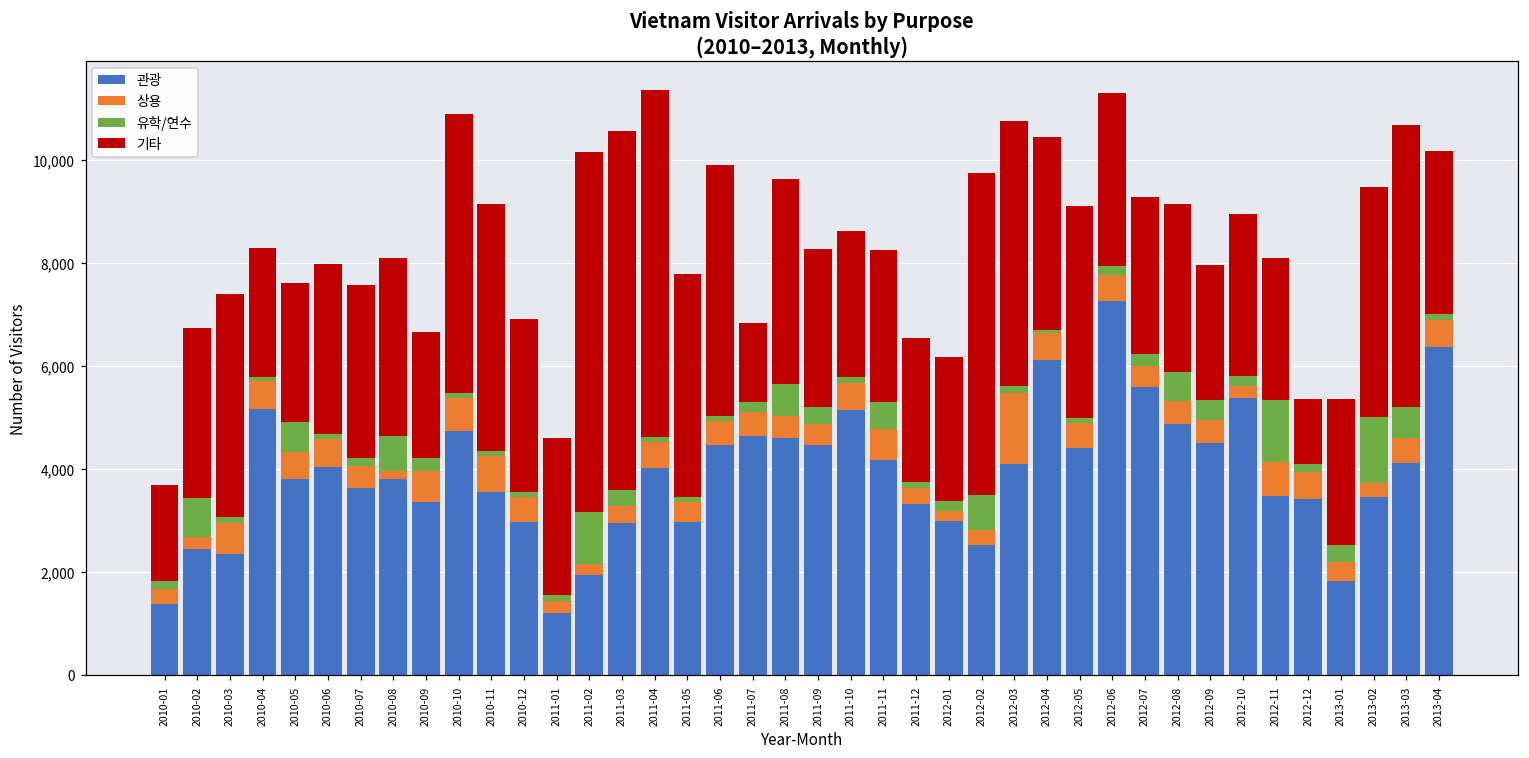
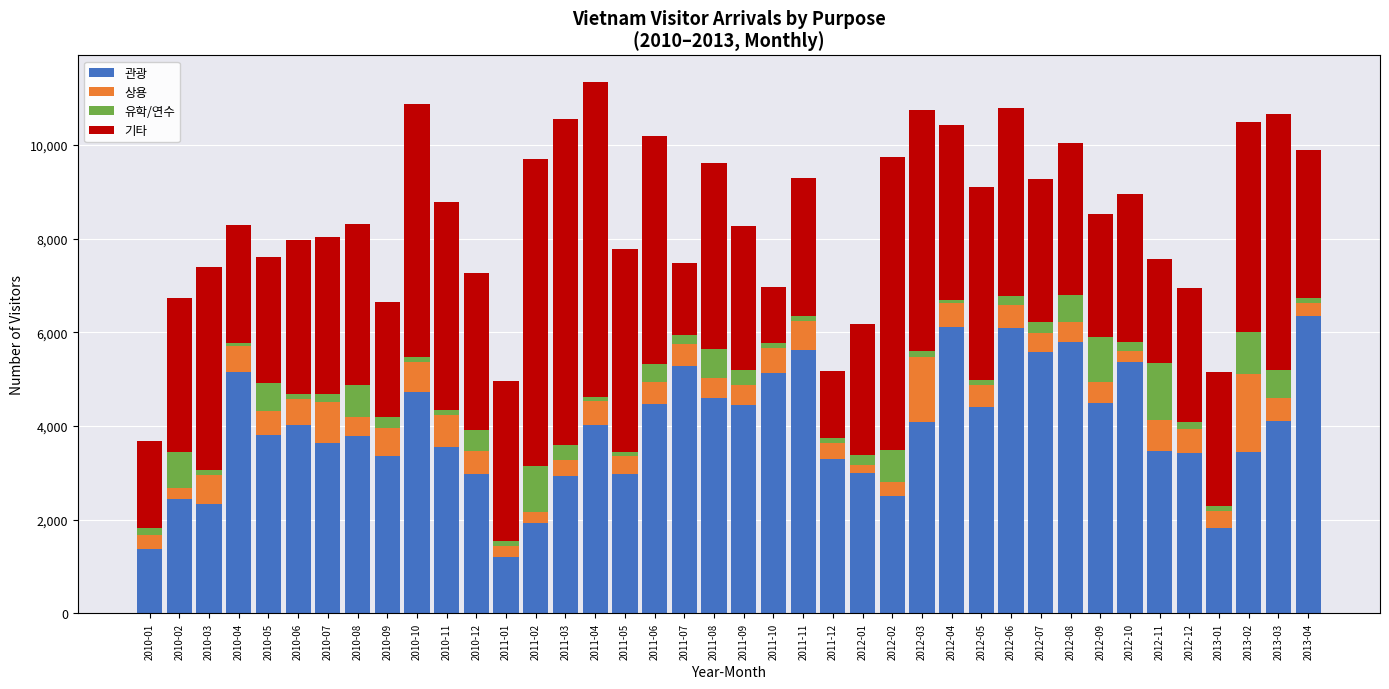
상용, 2010-07: 400 -> 900
상용, 2010-08: 200 -> 400
기타, 2010-11: 4,800 -> 4,400
유학/연수, 2010-12: 100 -> 400
기타, 2011-01: 3,100 -> 3,400
기타, 2011-02: 7,000 -> 6,500
유학/연수, 2011-06: 100 -> 400
관광, 2011-07: 4,600 -> 5,300
기타, 2011-10: 2,800 -> 1,200
관광, 2011-11: 4,200 -> 5,600
유학/연수, 2011-11: 500 -> 100
기타, 2011-12: 2,800 -> 1,400
관광, 2012-06: 7,300 -> 6,100
기타, 2012-06: 3,400 -> 4,000
관광, 2012-08: 4,900 -> 5,800
유학/연수, 2012-09: 400 -> 1,000
기타, 2012-11: 2,800 -> 2,200
기타, 2012-12: 1,300 -> 2,900
유학/연수, 2013-01: 300 -> 100
상용, 2013-02: 300 -> 1,700
유학/연수, 2013-02: 1,300 -> 900
상용, 2013-04: 500 -> 300
